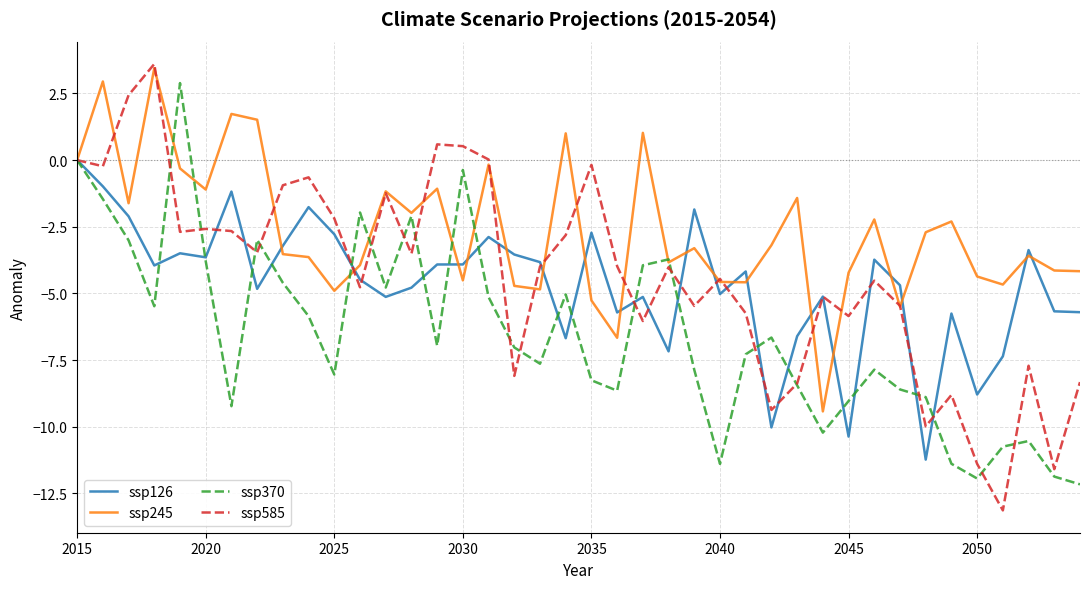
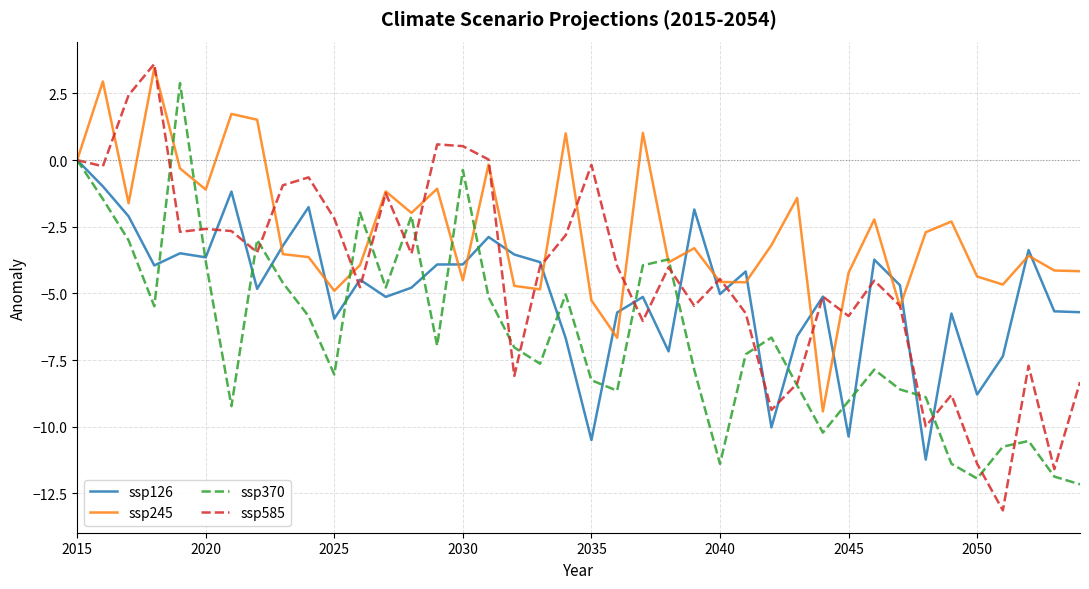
ssp126, 2025: -2.8 -> -5.9
ssp126, 2035: -2.7 -> -10.5
